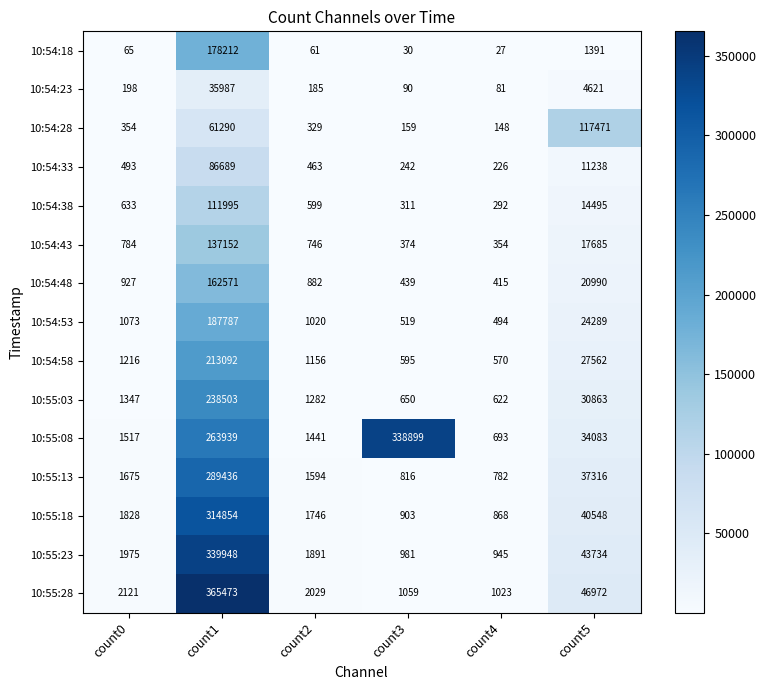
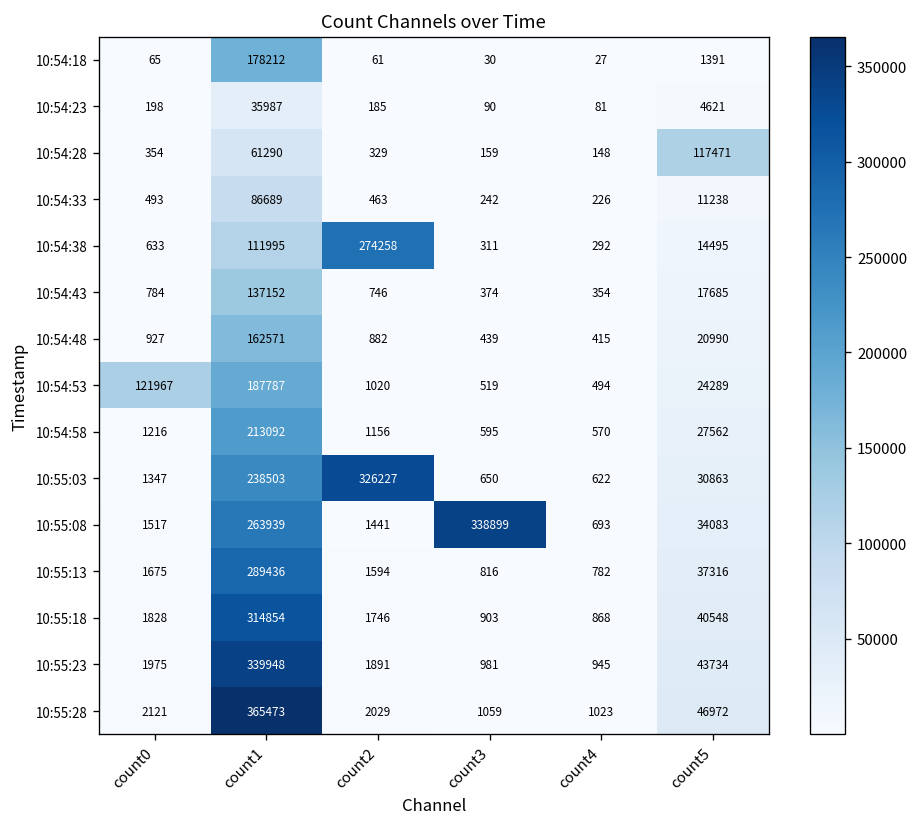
10:54:38, count2: 599 -> 274258
10:54:53, count0: 1073 -> 121967
10:55:03, count2: 1282 -> 326227
